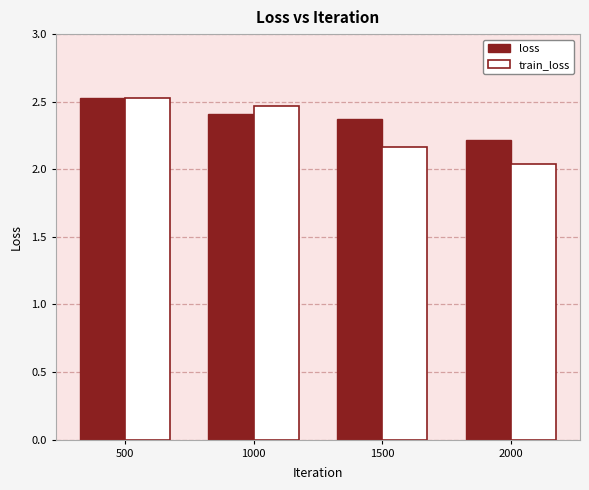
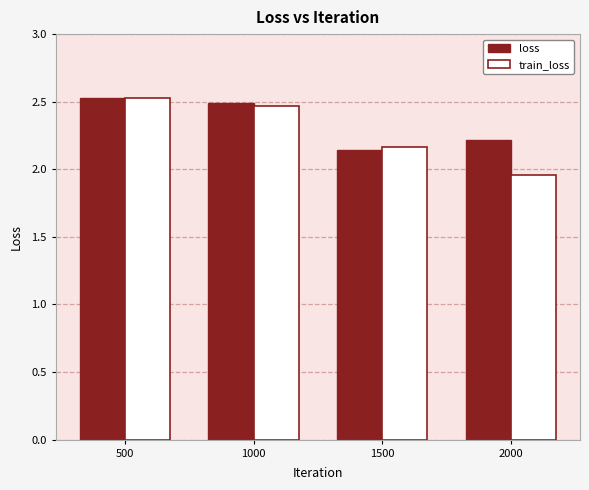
loss, 1000: 2.41 -> 2.49
loss, 1500: 2.37 -> 2.14
train_loss, 2000: 2.04 -> 1.96
